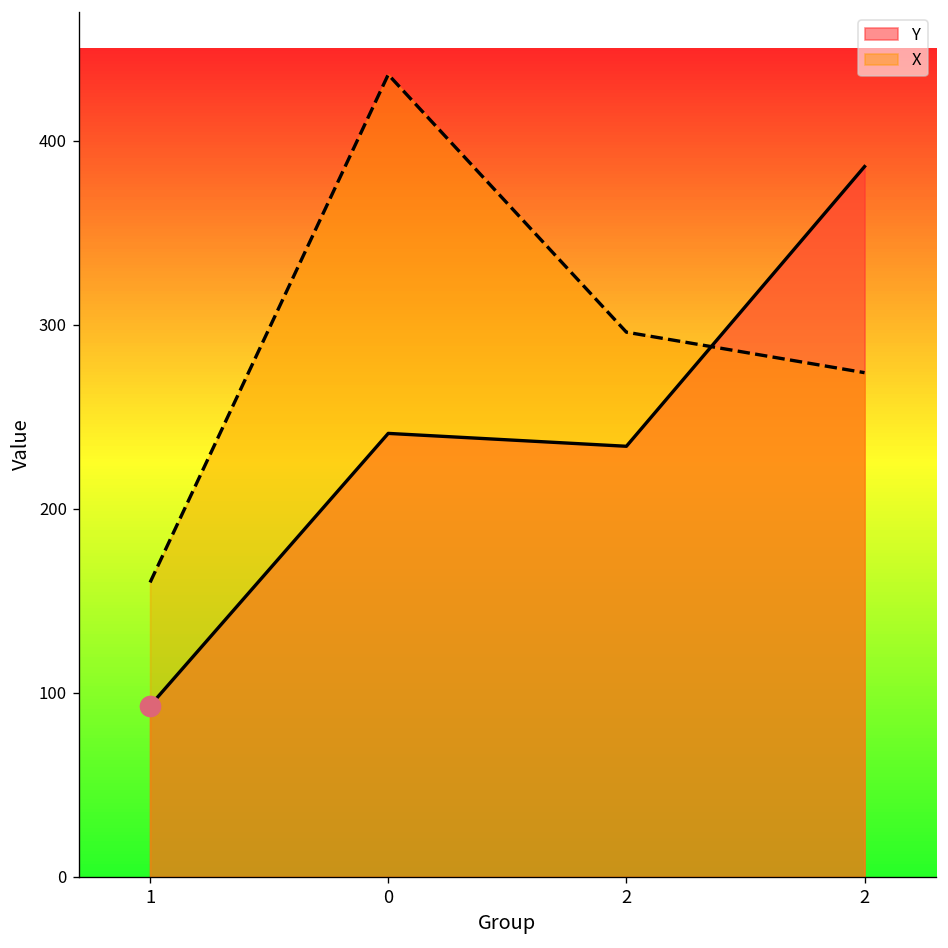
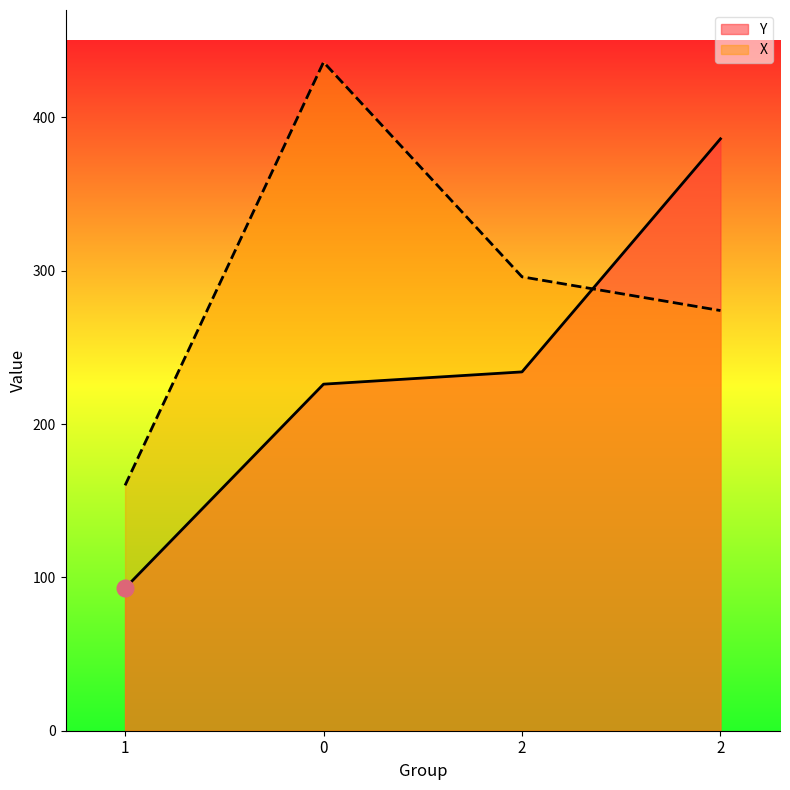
Y, 0: 241 -> 226
